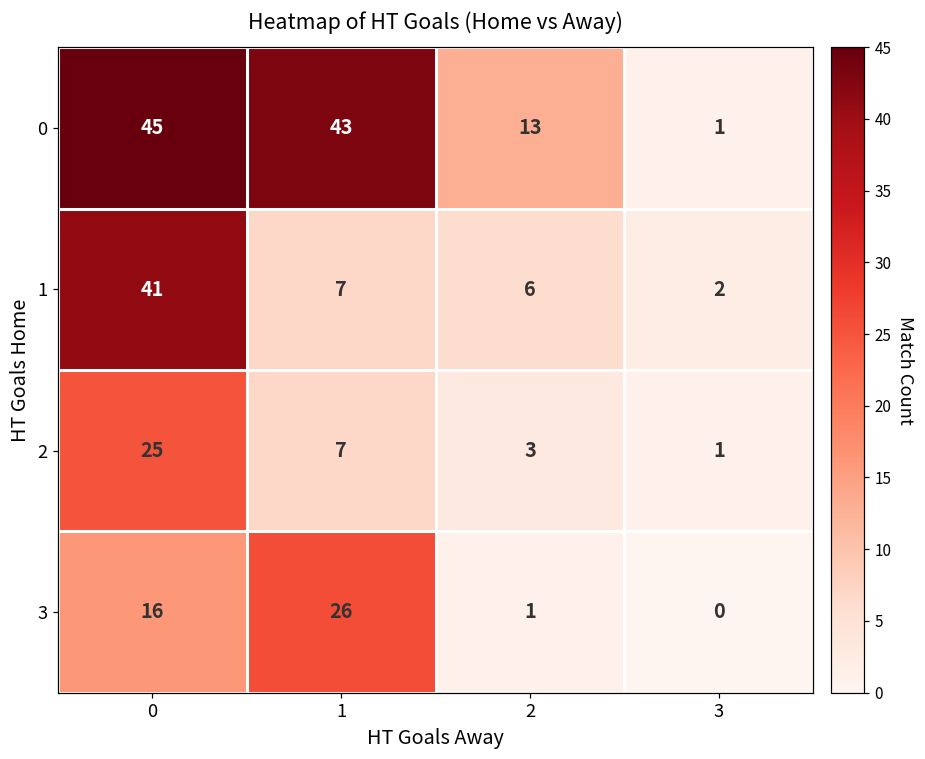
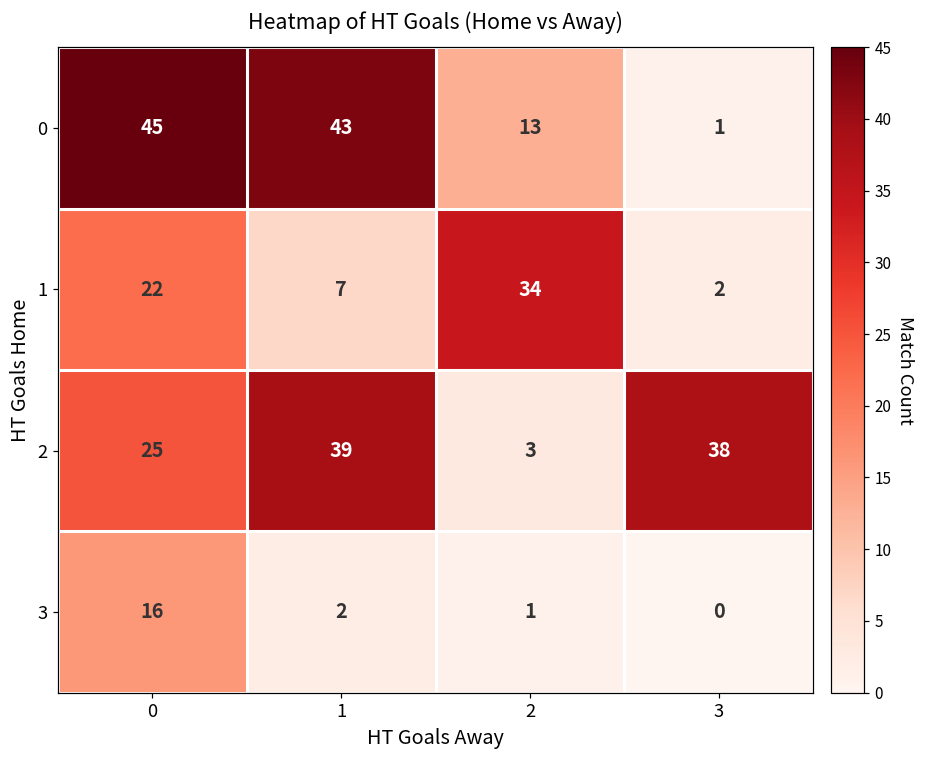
1, 0: 41 -> 22
1, 2: 6 -> 34
2, 1: 7 -> 39
2, 3: 1 -> 38
3, 1: 26 -> 2
